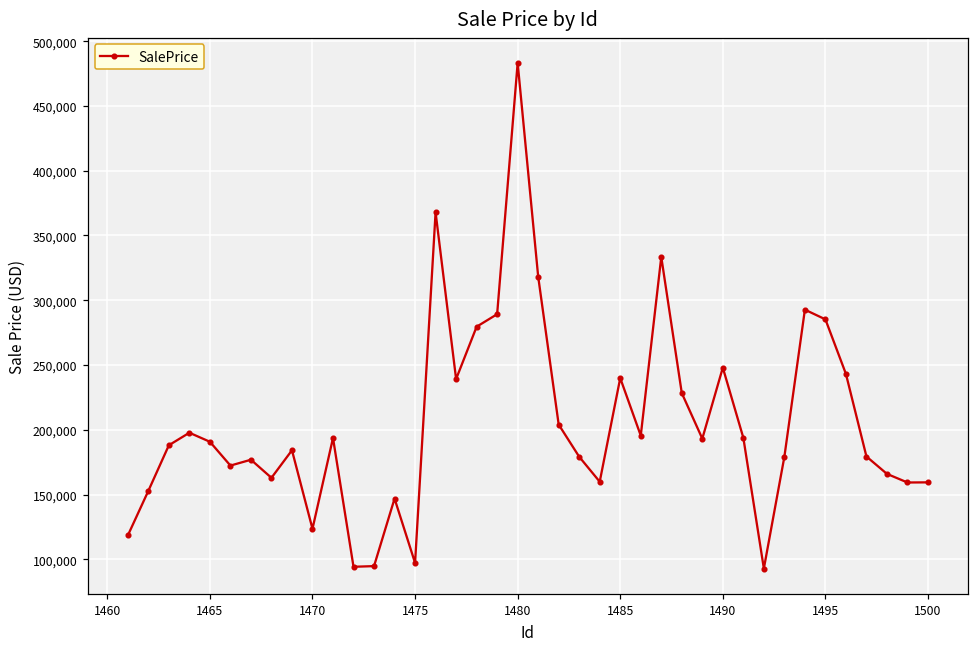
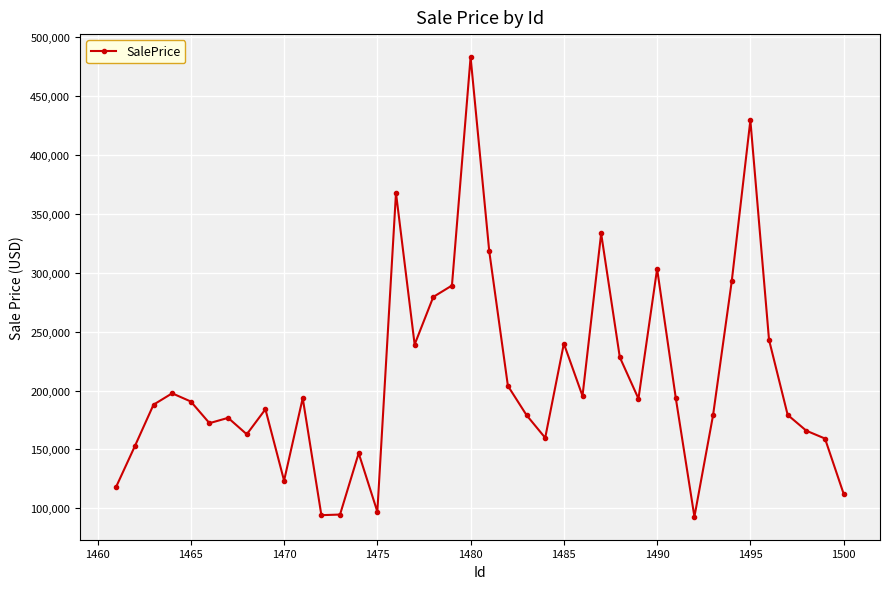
1490: 248,000 -> 303,000
1495: 285,000 -> 430,000
1500: 159,000 -> 112,000
